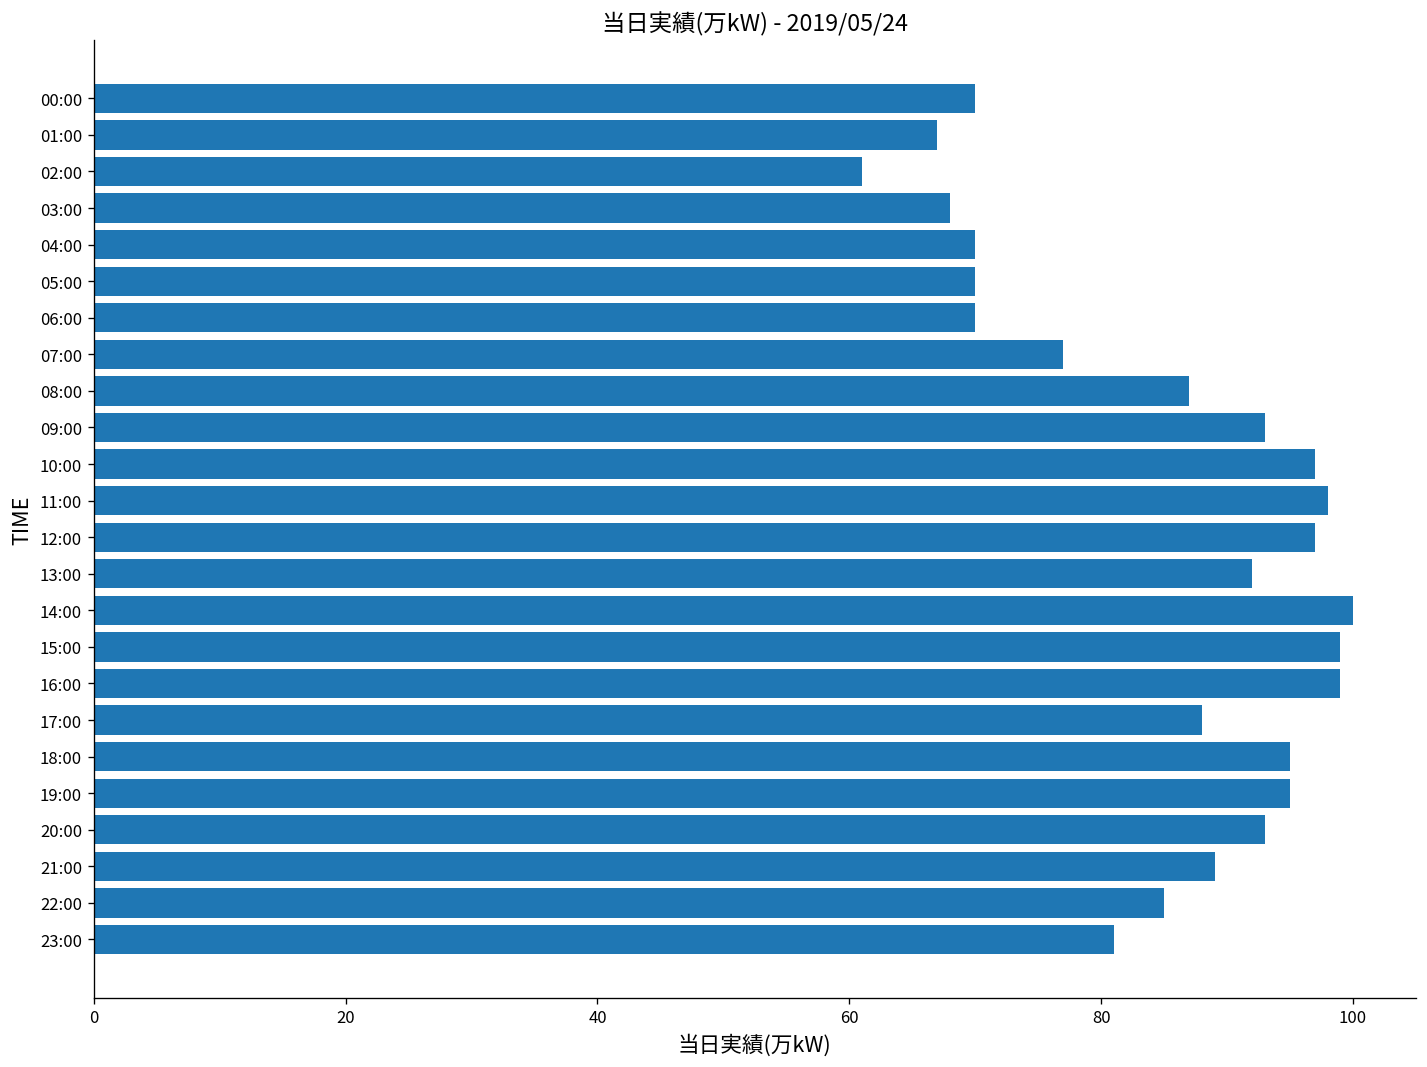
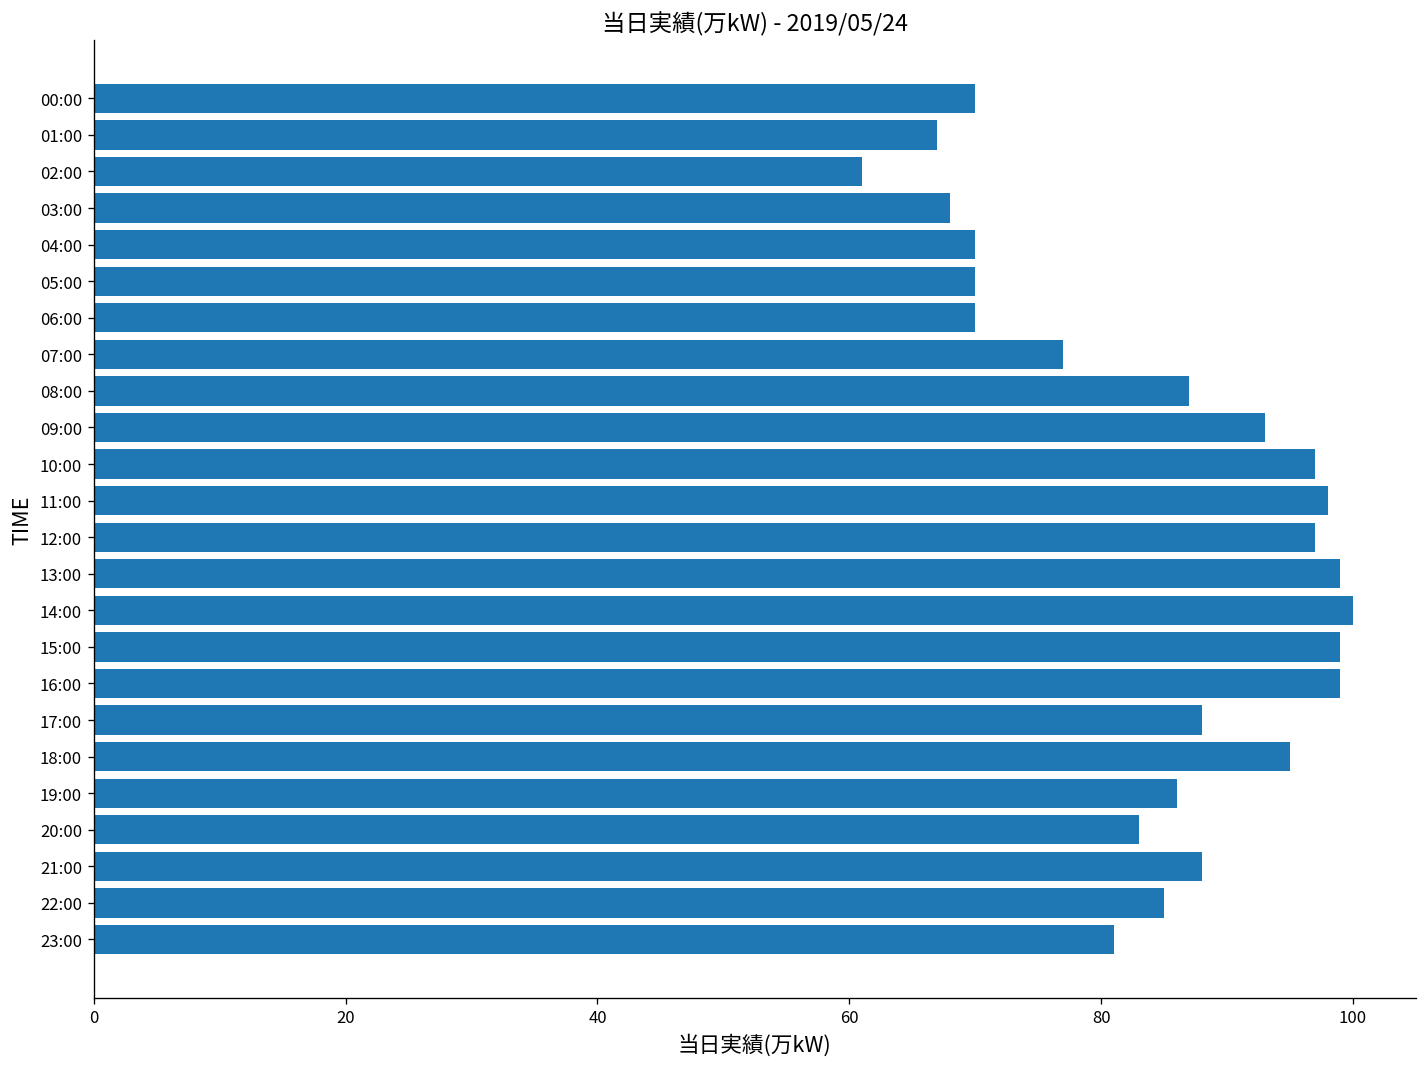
13:00: 92 -> 99
19:00: 95 -> 86
20:00: 93 -> 83
21:00: 89 -> 88
